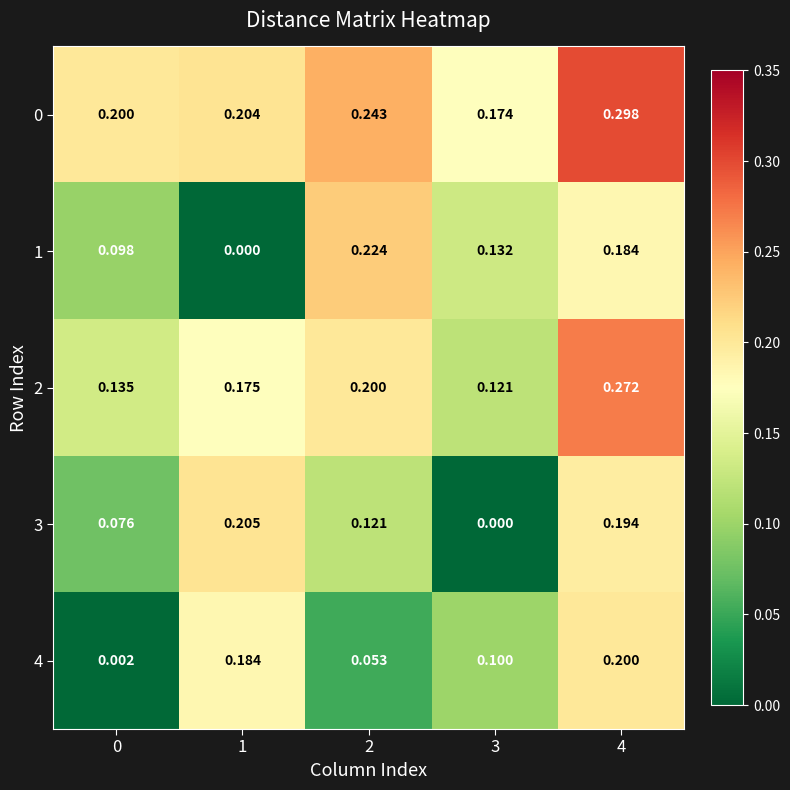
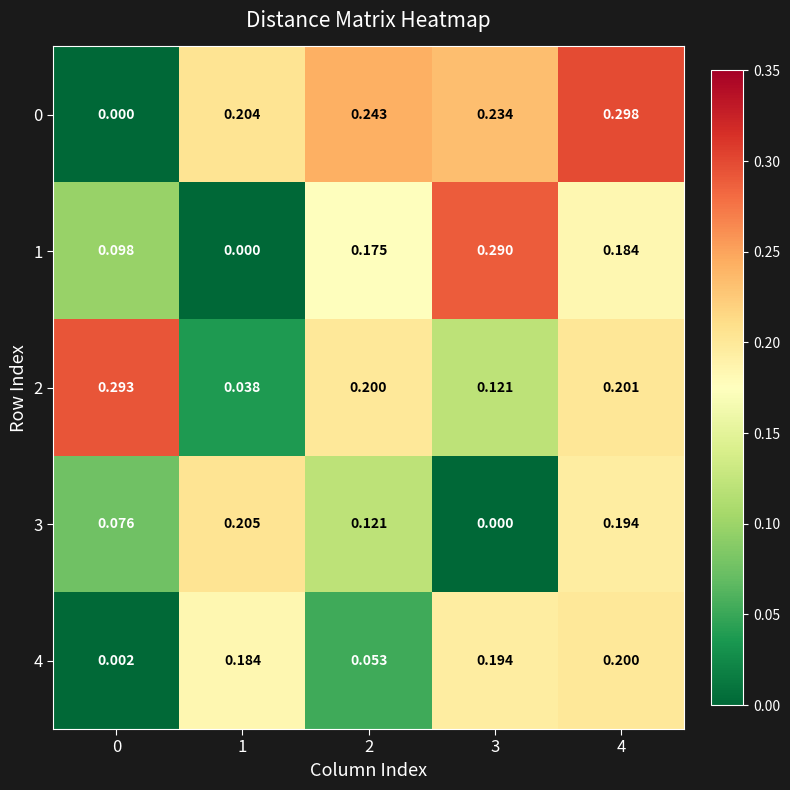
0, 0: 0.200 -> 0.000
0, 3: 0.174 -> 0.234
1, 2: 0.224 -> 0.175
1, 3: 0.132 -> 0.290
2, 0: 0.135 -> 0.293
2, 1: 0.175 -> 0.038
2, 4: 0.272 -> 0.201
4, 3: 0.100 -> 0.194
